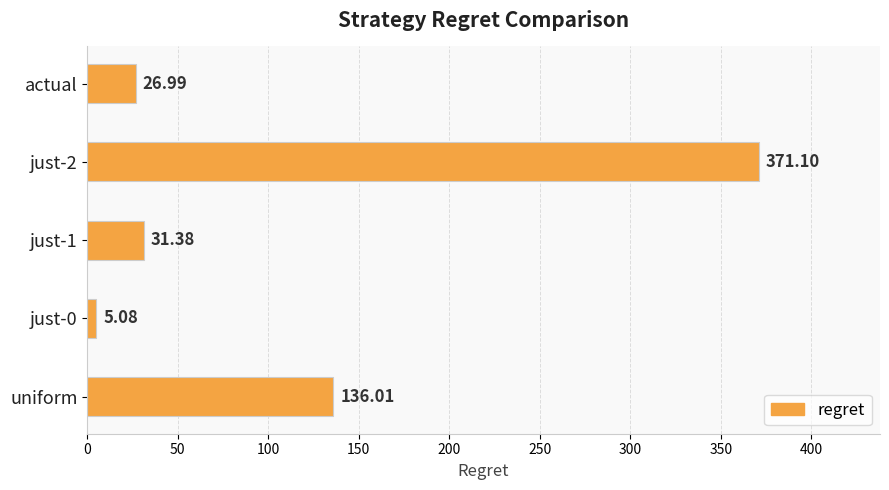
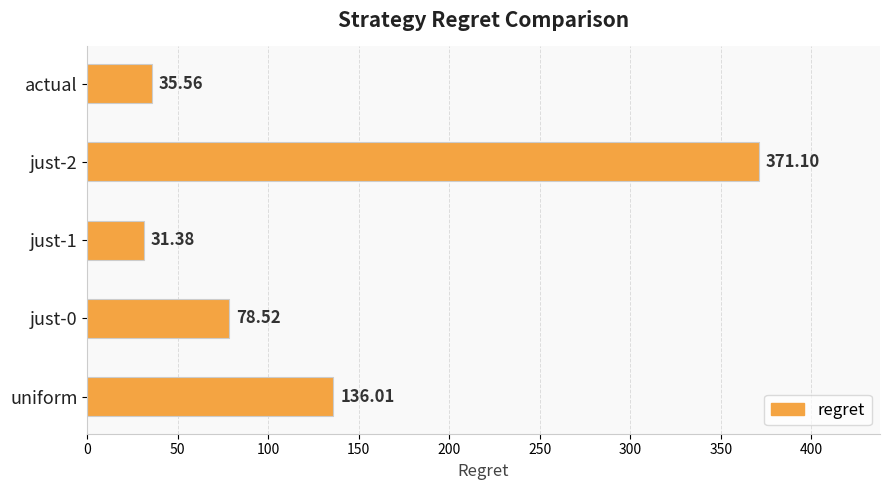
actual: 26.99 -> 35.56
just-0: 5.08 -> 78.52
